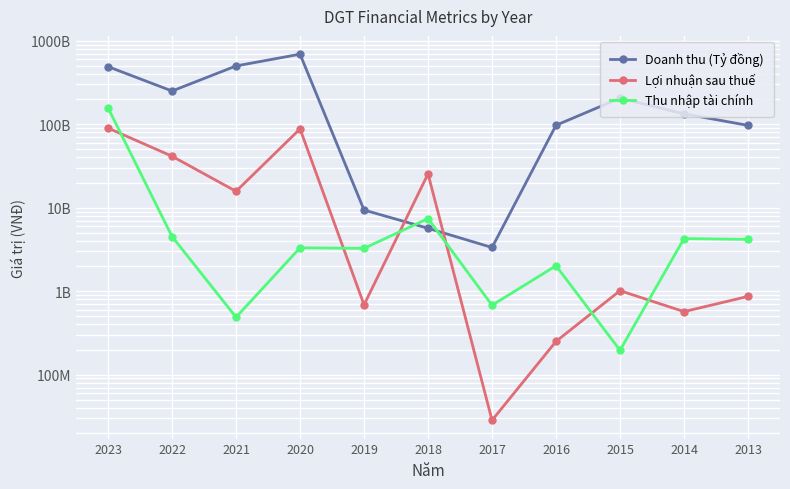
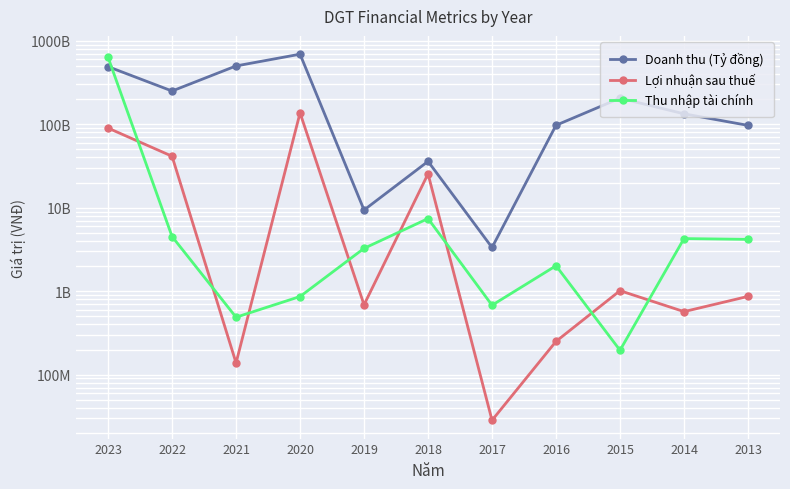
Thu nhập tài chính, 2023: 160000000000 -> 600000000000
Lợi nhuận sau thuế, 2021: 16000000000 -> 140000000
Lợi nhuận sau thuế, 2020: 90000000000 -> 140000000000
Thu nhập tài chính, 2020: 3300000000 -> 900000000
Doanh thu (Tỷ đồng), 2018: 6000000000 -> 36000000000
